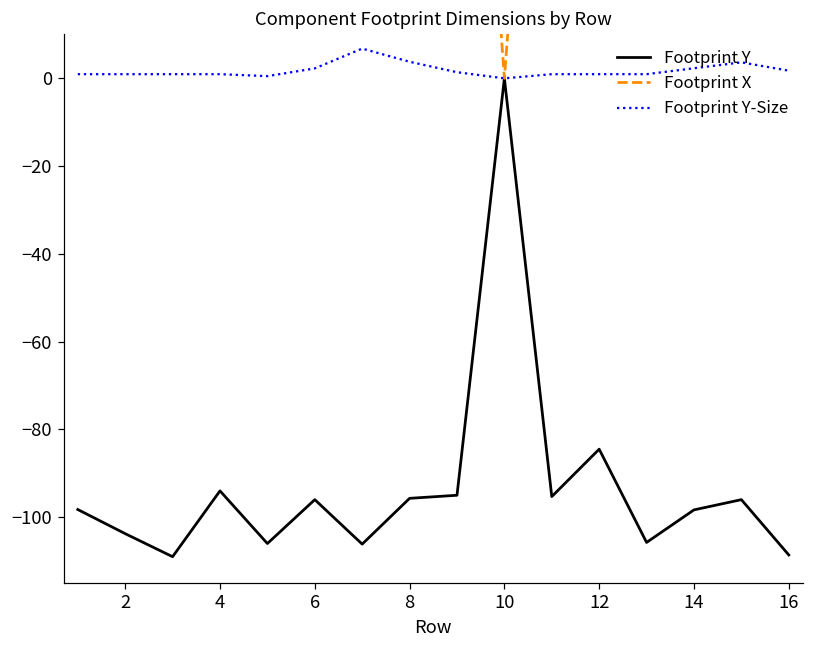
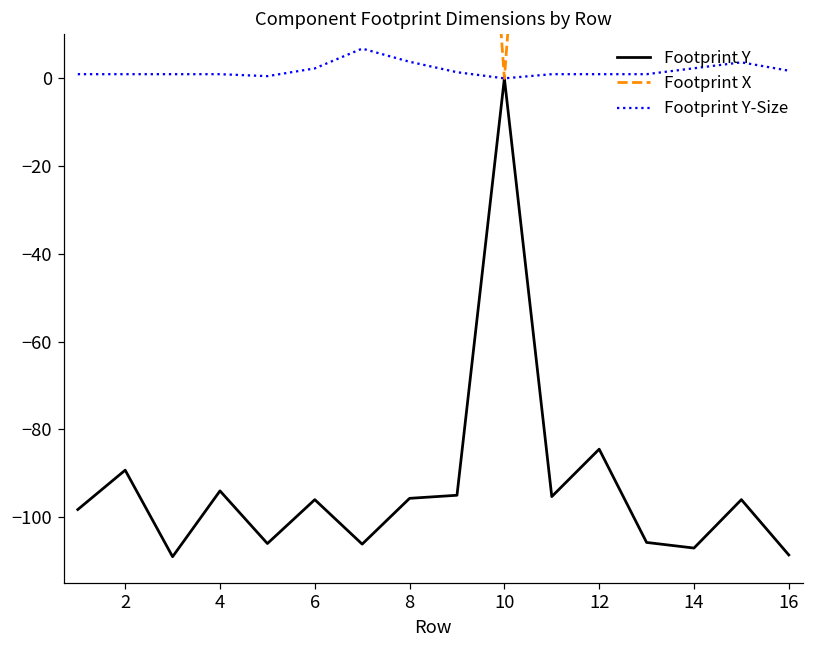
Footprint Y, 2: -104 -> -89
Footprint Y, 14: -98 -> -107
